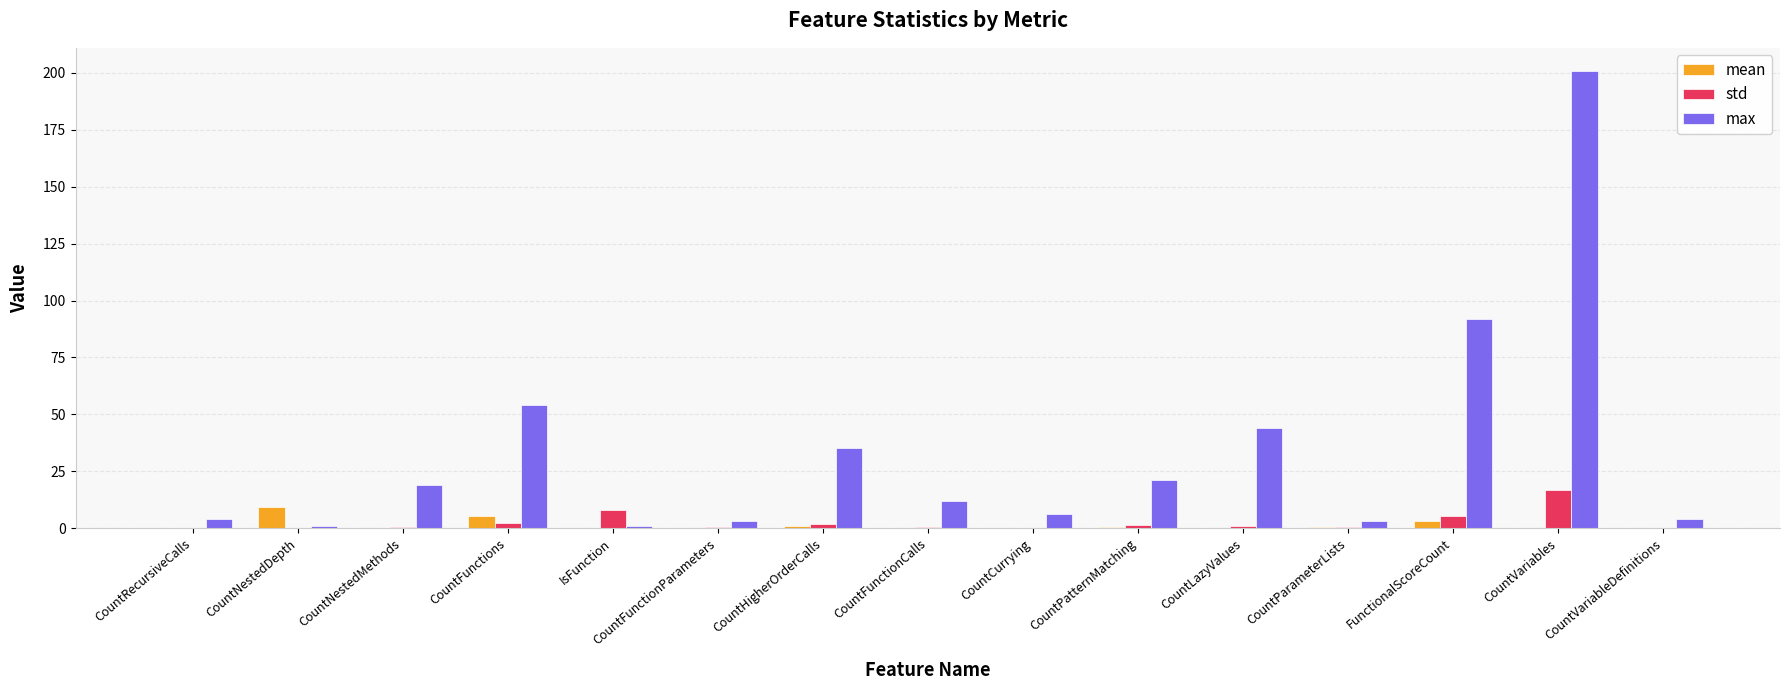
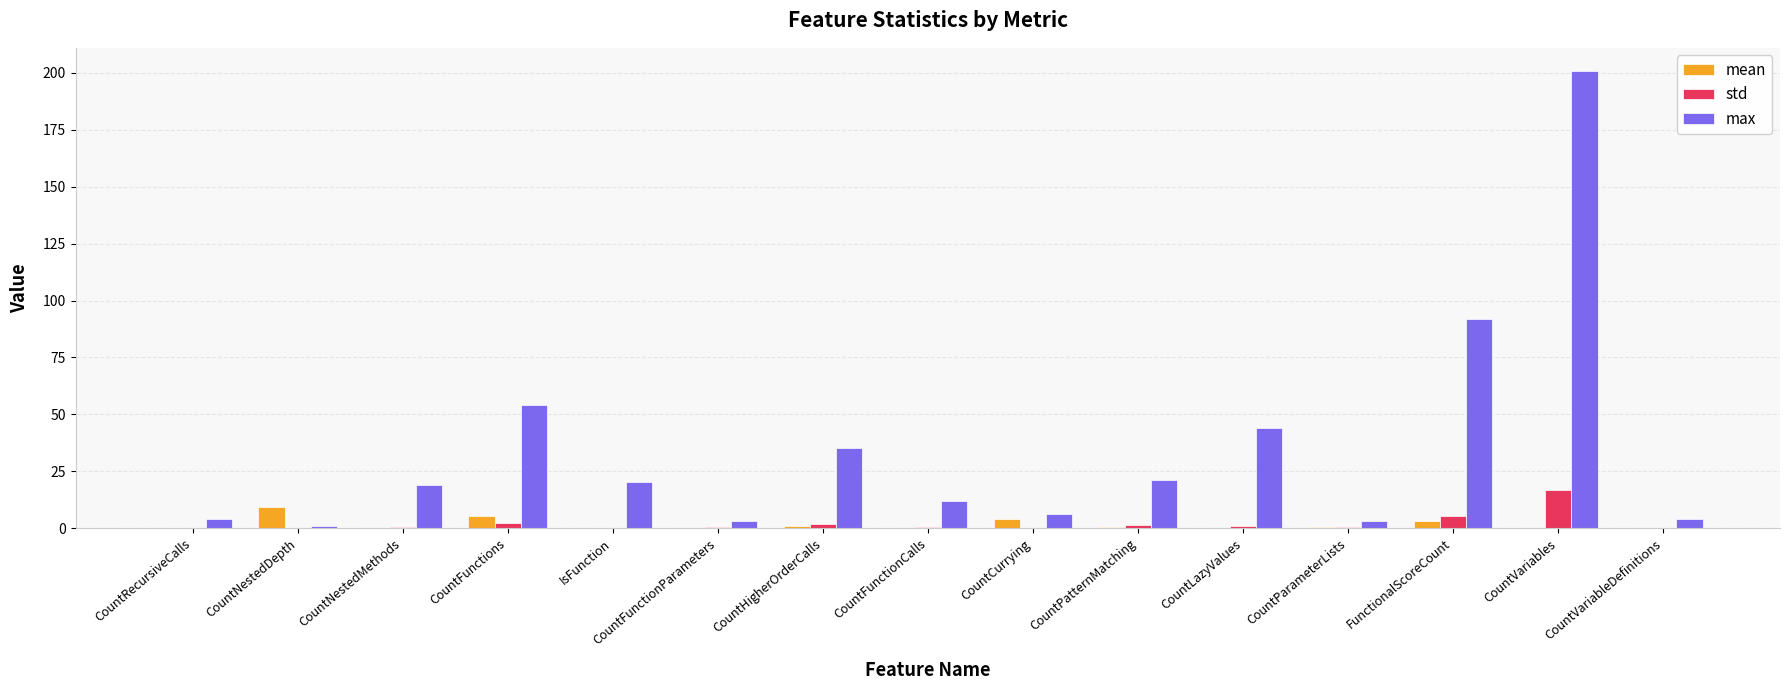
std, IsFunction: 8 -> 0
max, IsFunction: 1 -> 20
mean, CountCurrying: 0 -> 4
